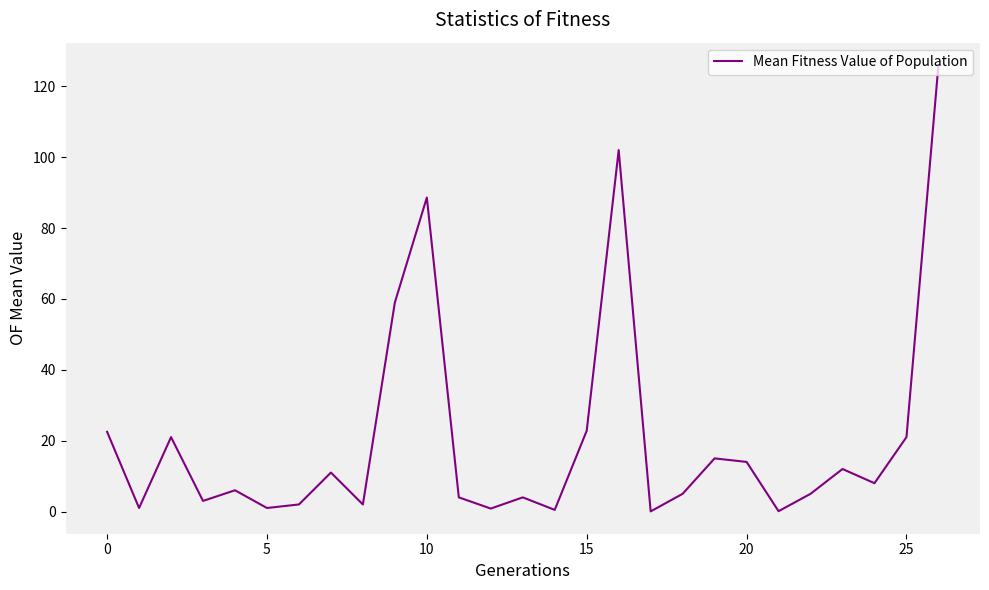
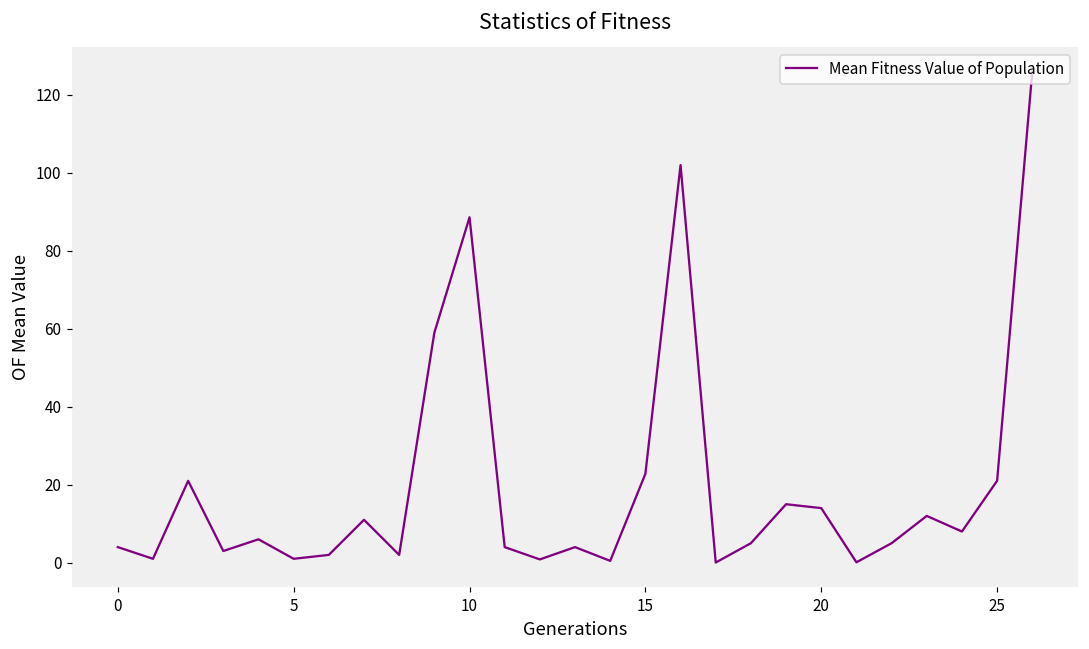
0: 23 -> 4
